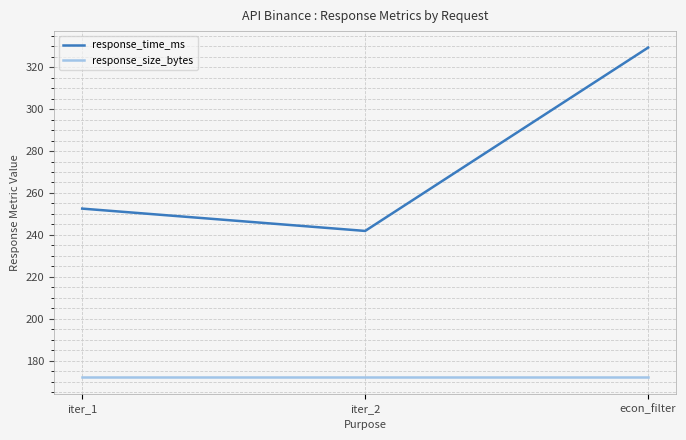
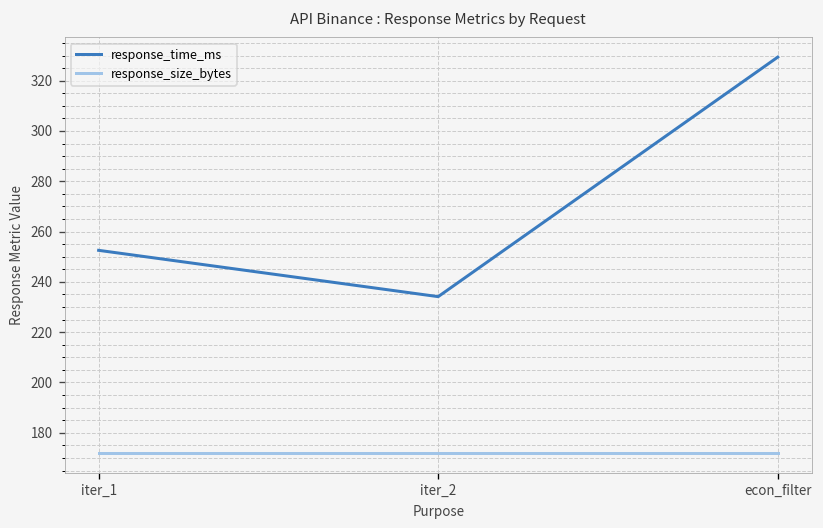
response_time_ms, iter_2: 242 -> 234
